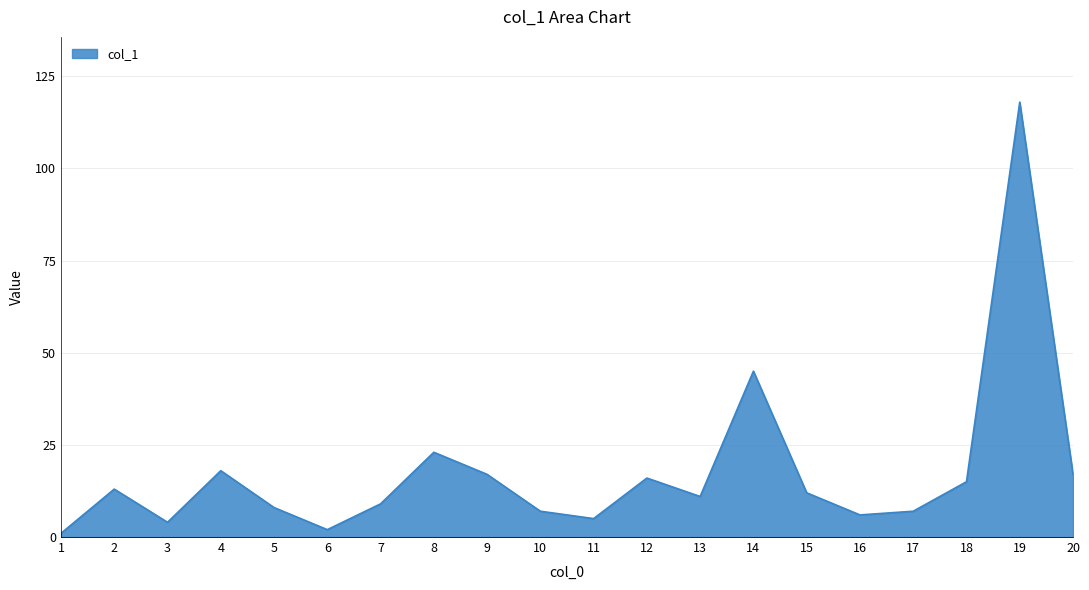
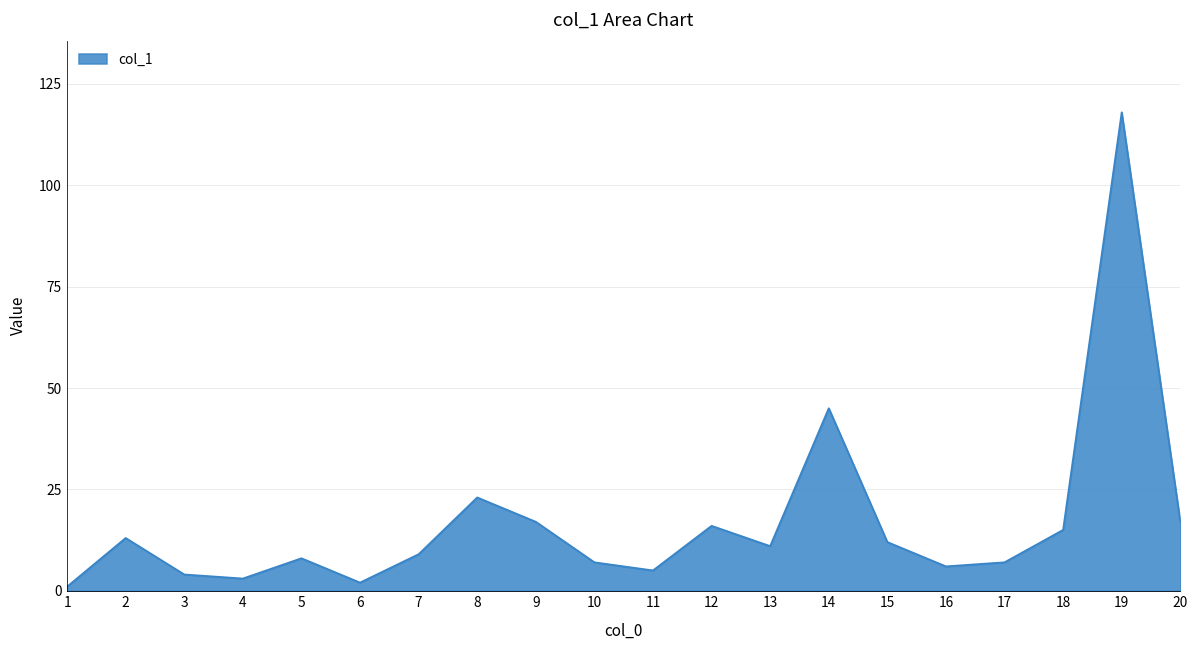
4: 18 -> 3
